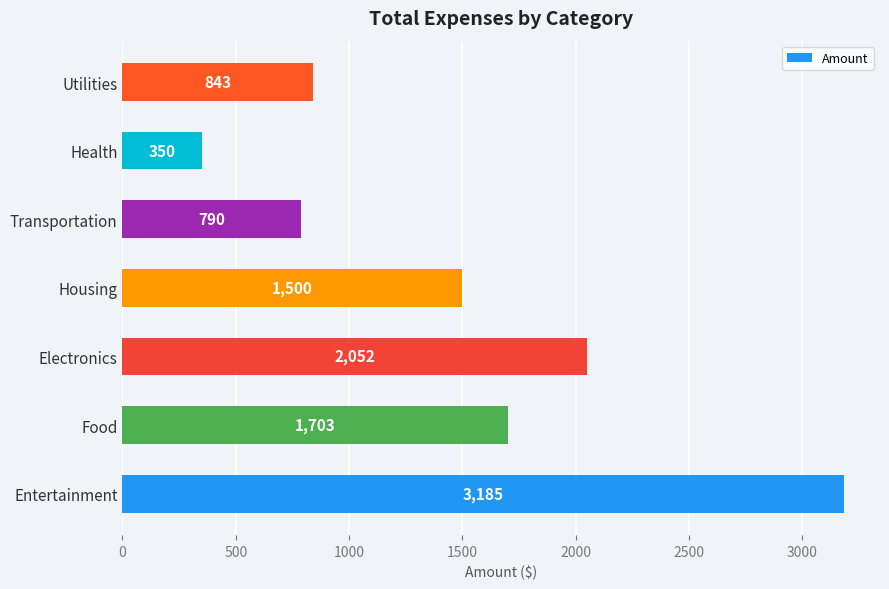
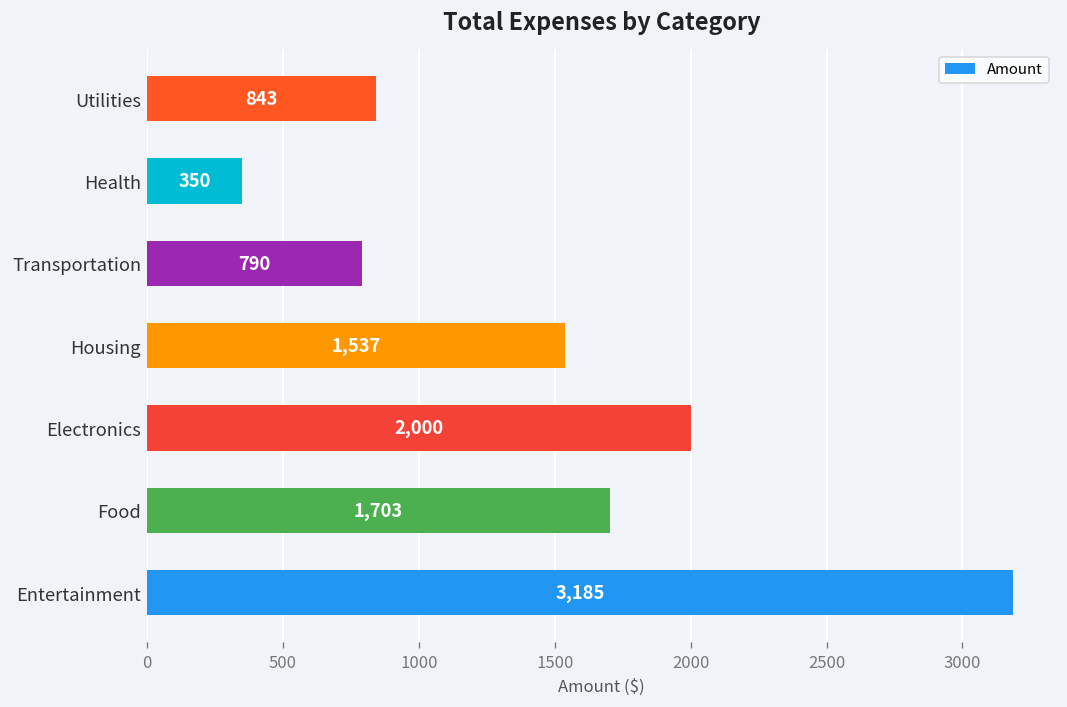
Housing: 1,500 -> 1,537
Electronics: 2,052 -> 2,000
